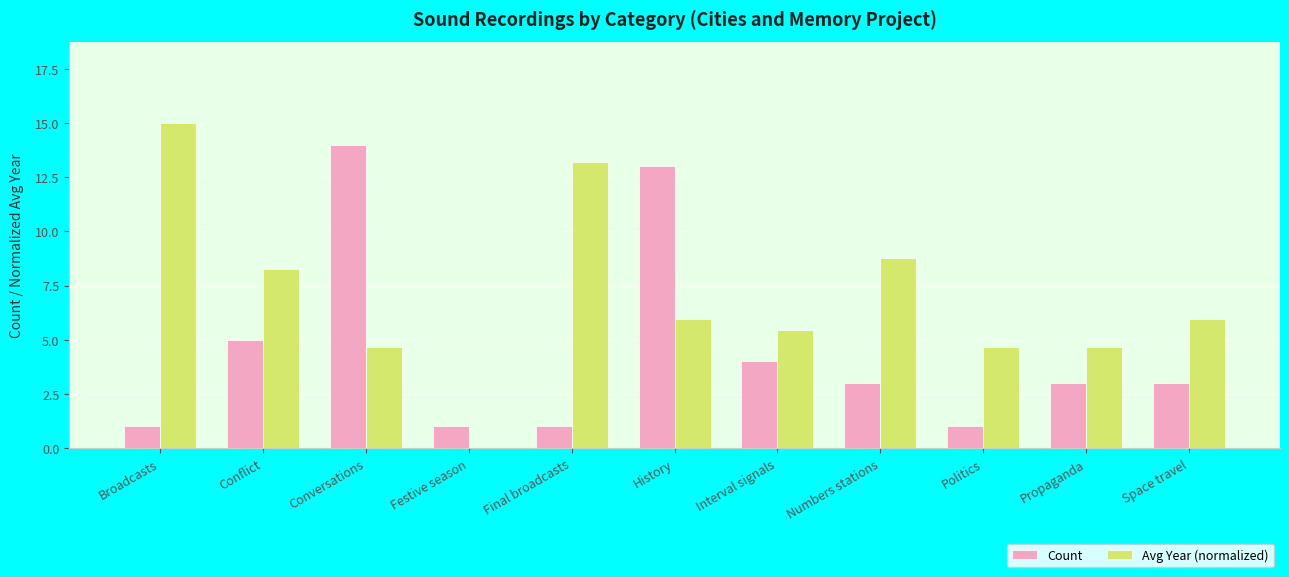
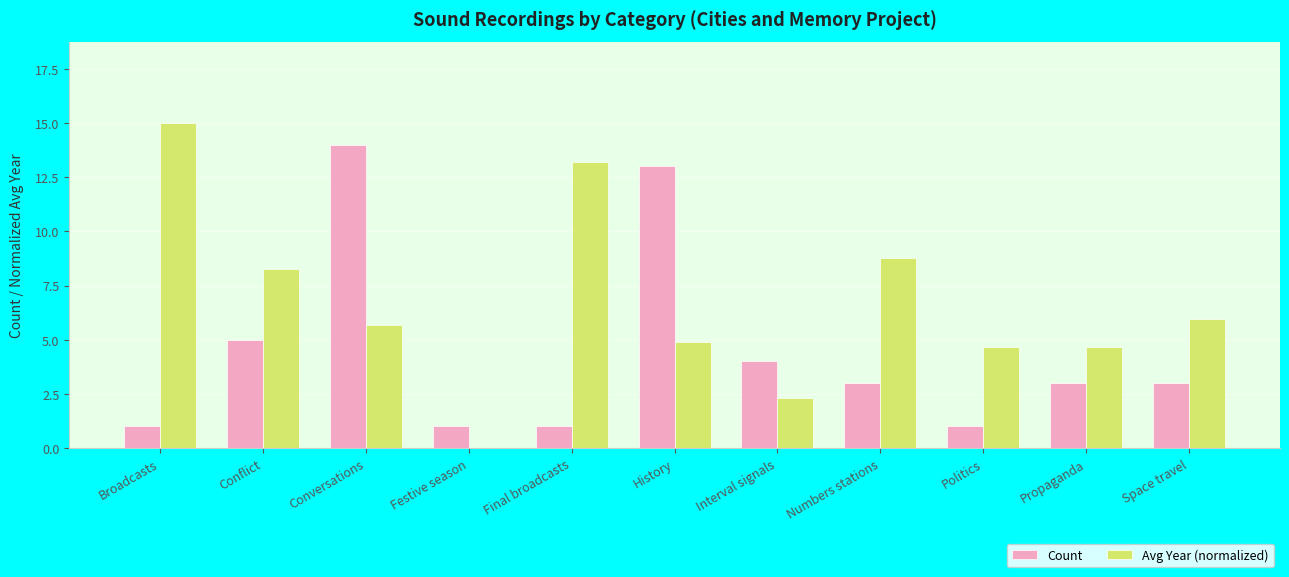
Avg Year (normalized), Conversations: 4.7 -> 5.7
Avg Year (normalized), History: 5.9 -> 4.9
Avg Year (normalized), Interval signals: 5.4 -> 2.3
